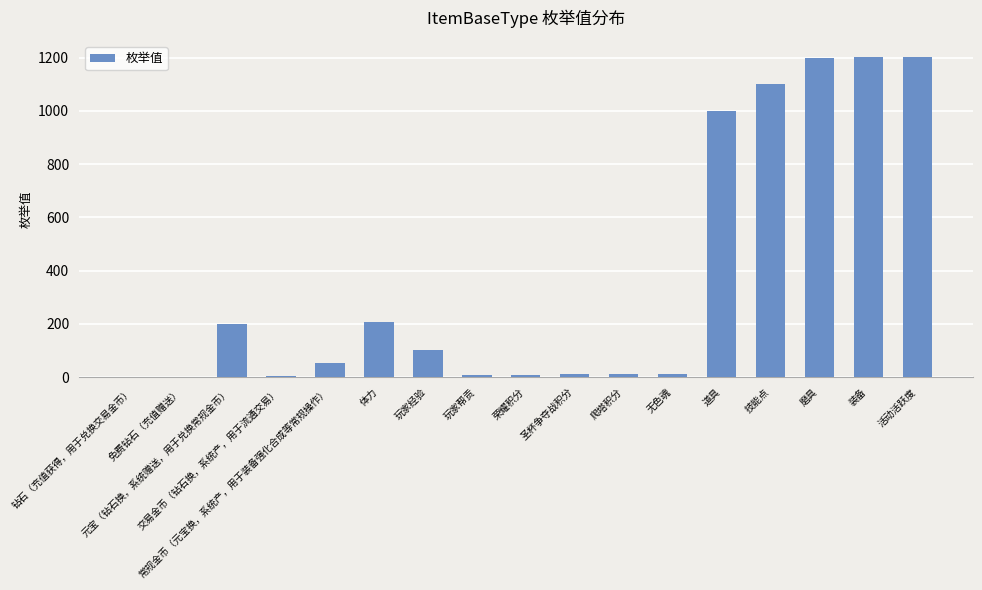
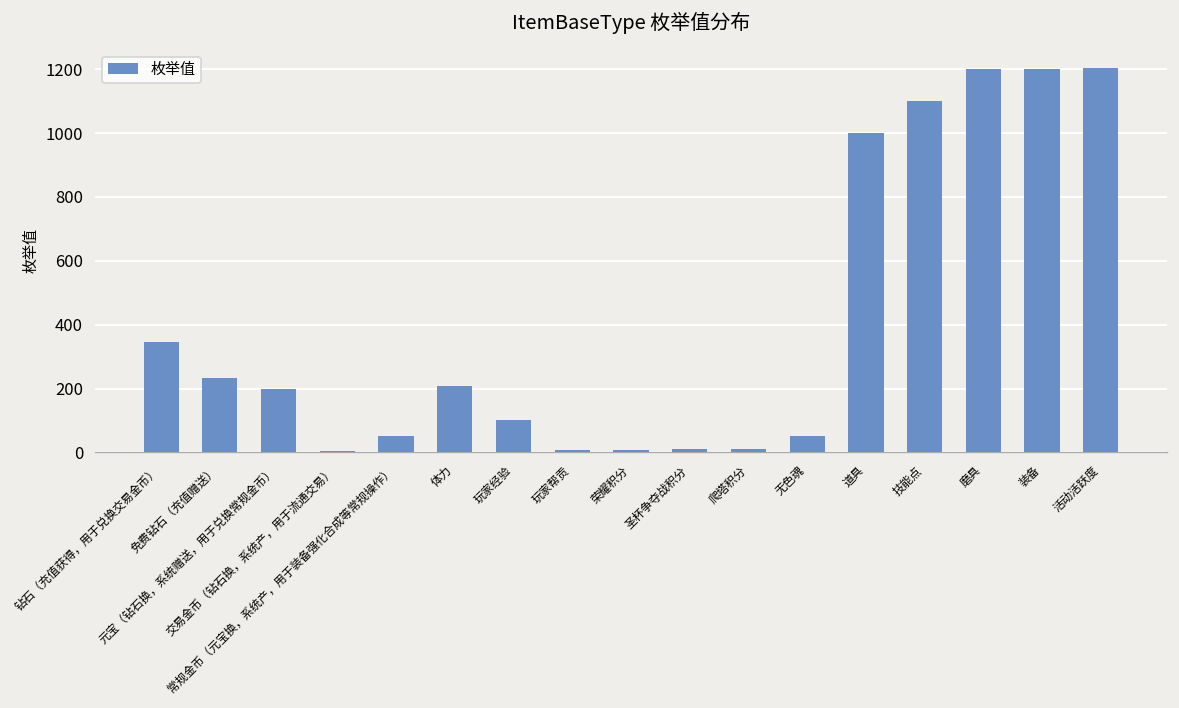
钻石（充值获得，用于兑换交易金币）: 0 -> 350
免费钻石（充值赠送）: 0 -> 230
无色魂: 10 -> 50
